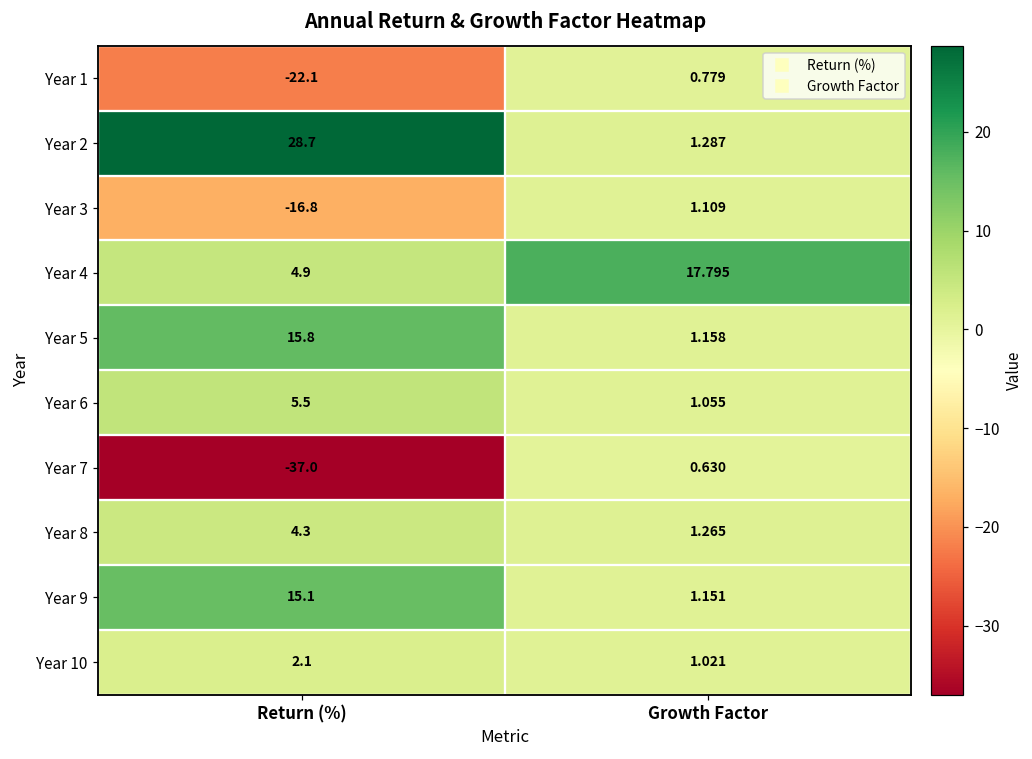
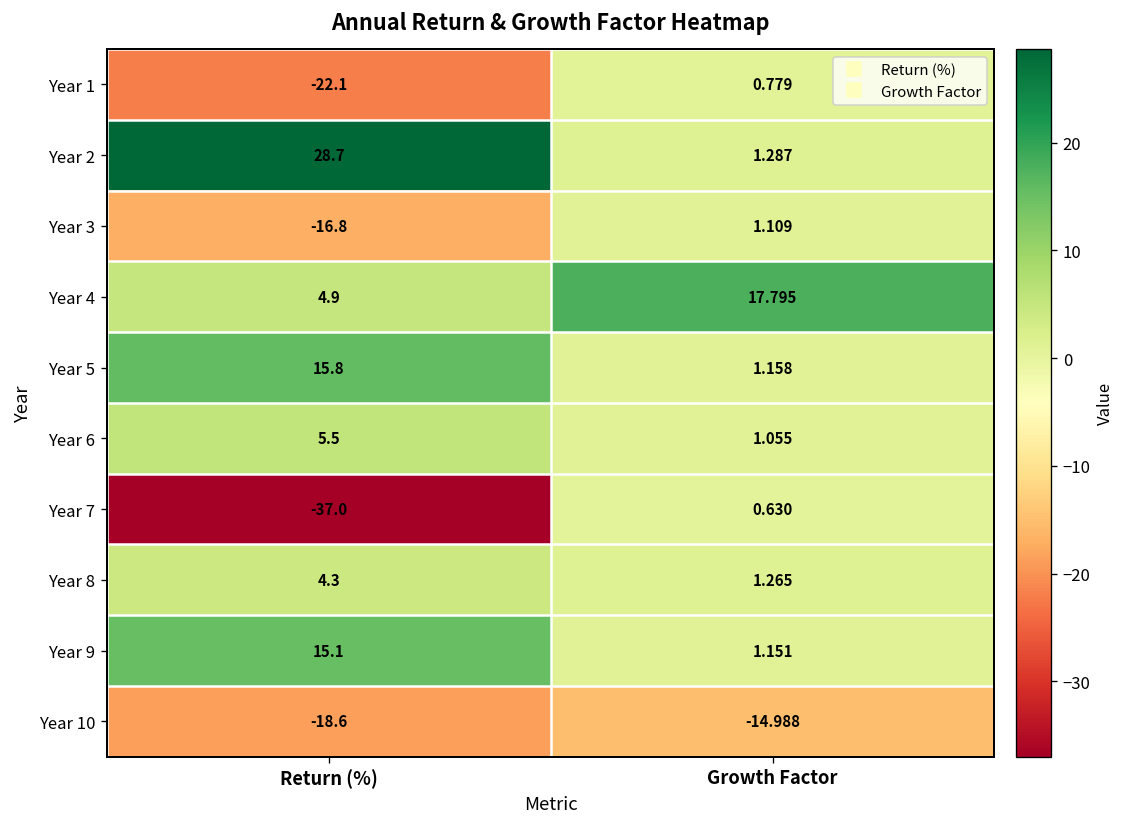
Year 10, Return (%): 2.1 -> -18.6
Year 10, Growth Factor: 1.021 -> -14.988
